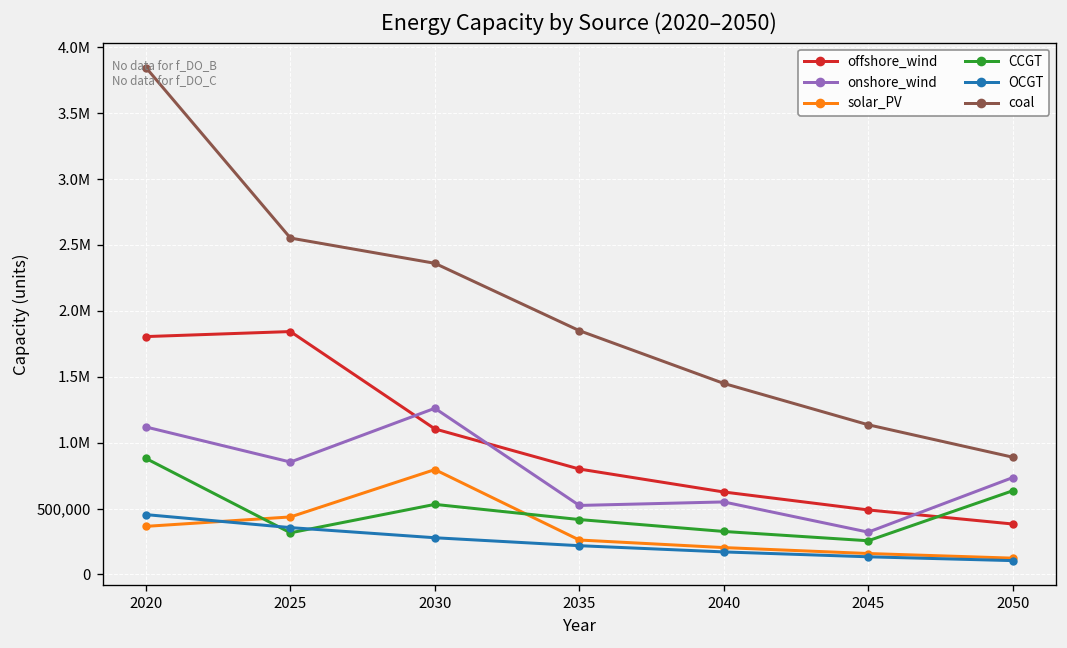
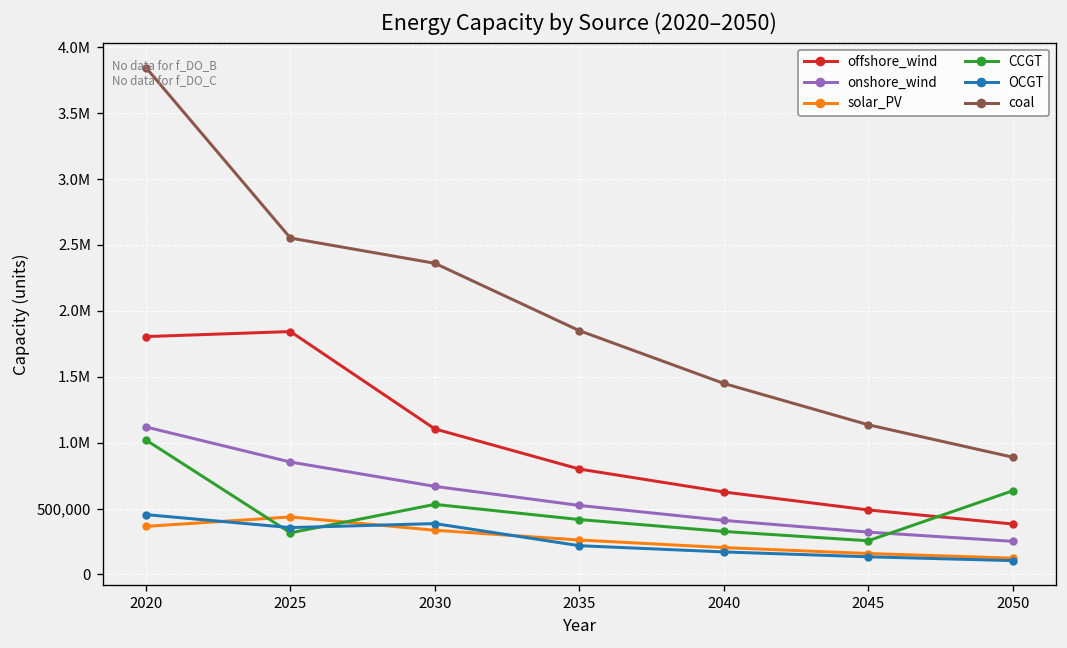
CCGT, 2020: 880,000 -> 1,020,000
onshore_wind, 2030: 1,260,000 -> 670,000
solar_PV, 2030: 800,000 -> 340,000
OCGT, 2030: 280,000 -> 390,000
onshore_wind, 2040: 550,000 -> 410,000
onshore_wind, 2050: 730,000 -> 250,000
